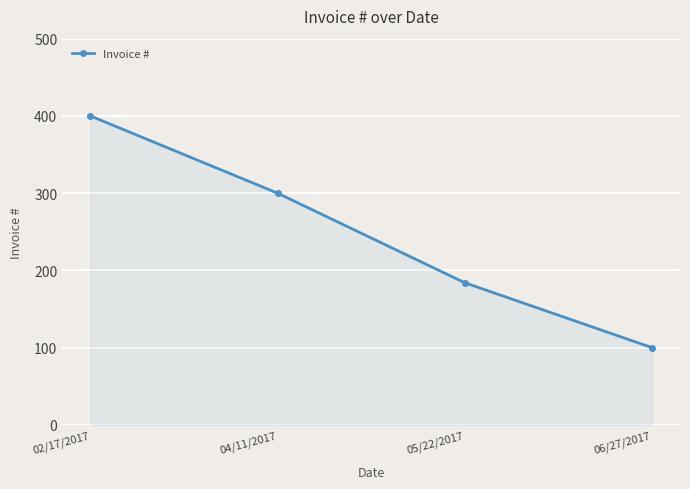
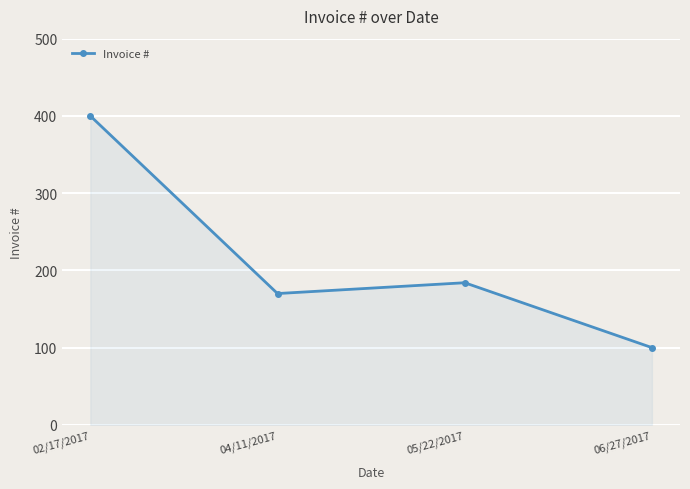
04/11/2017: 300 -> 170
